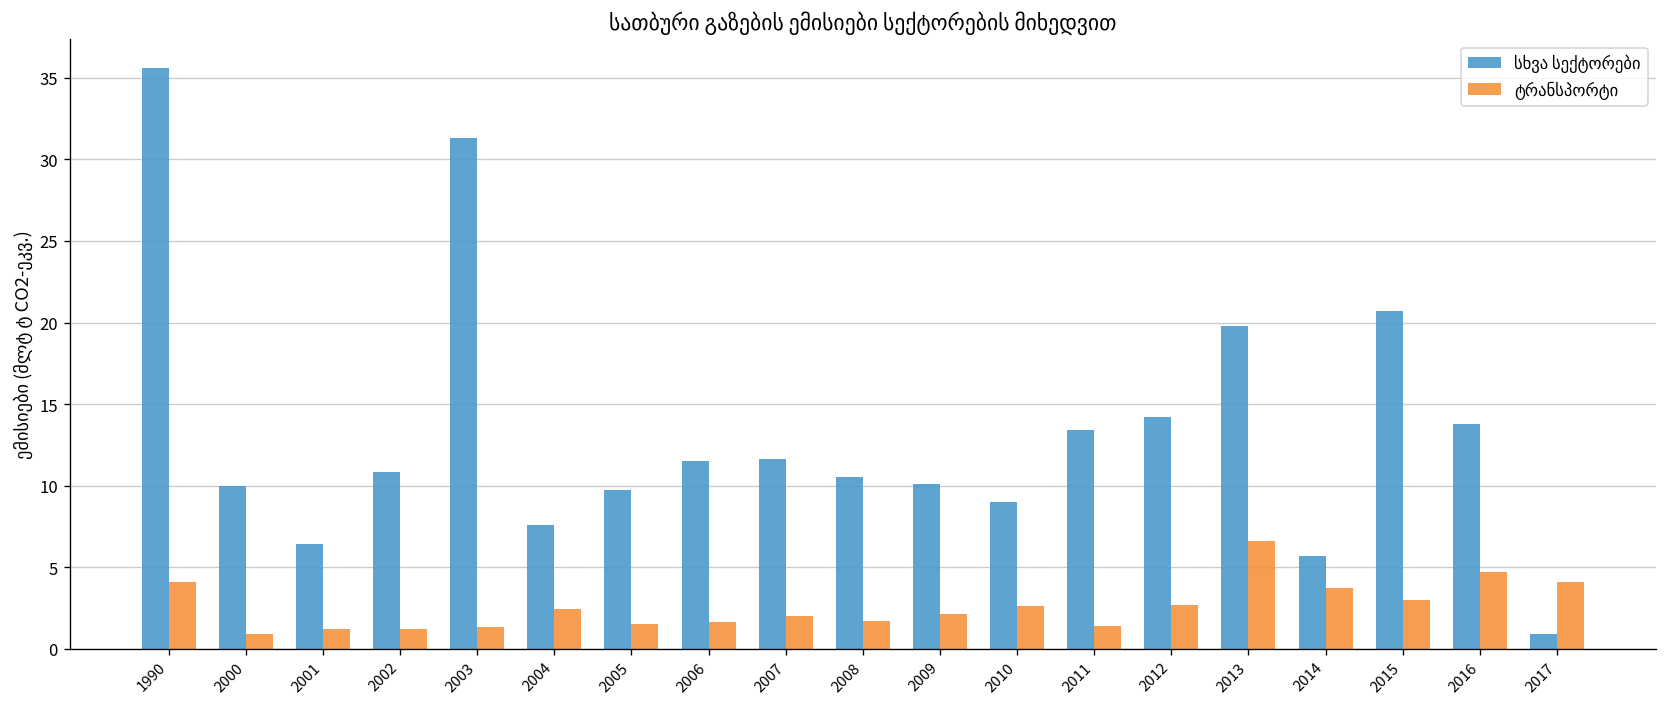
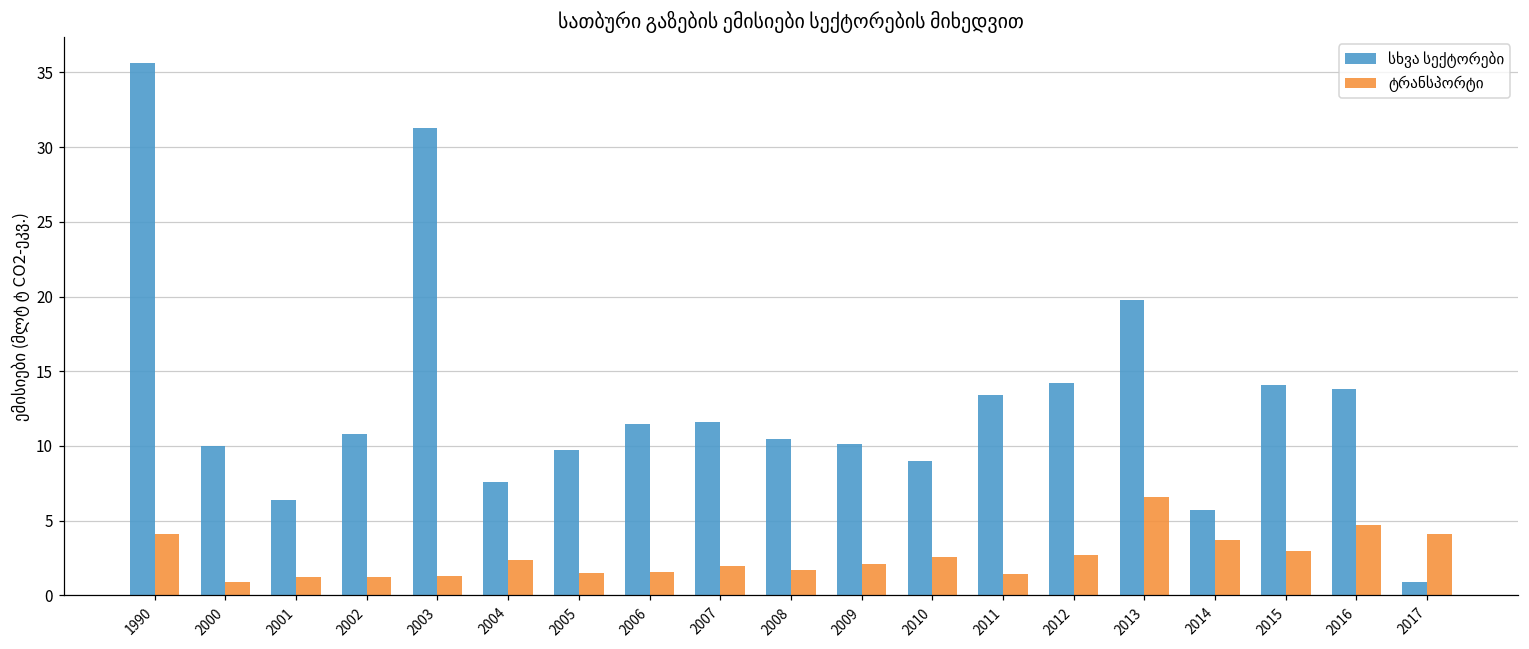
სხვა სექტორები, 2015: 20.7 -> 14.1
